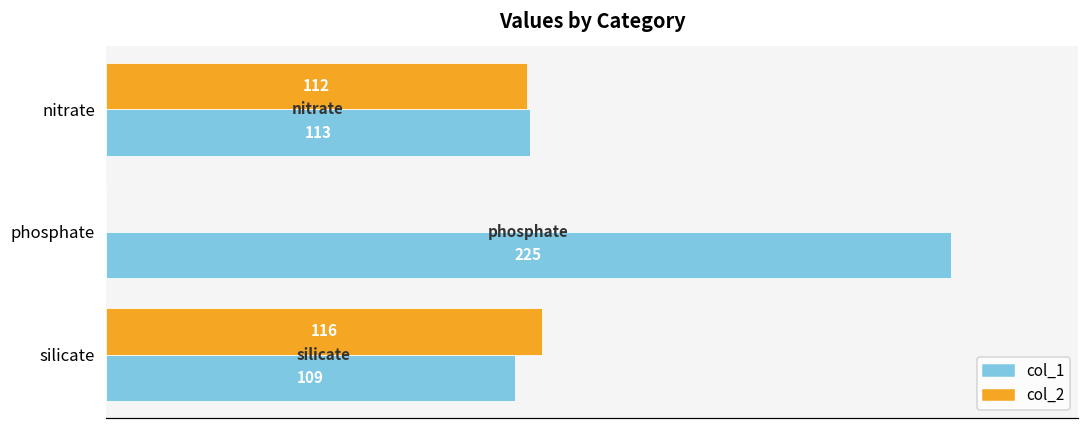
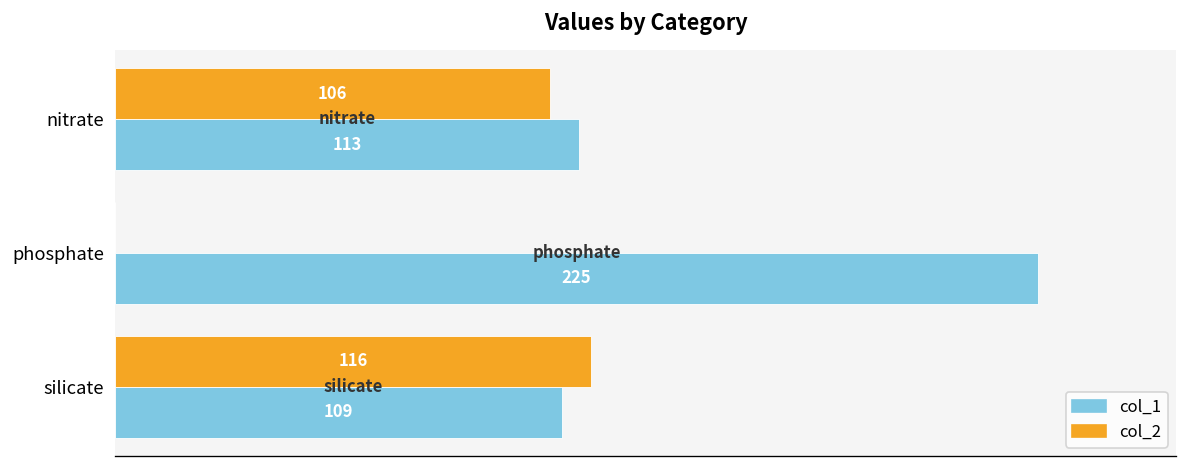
col_2, nitrate: 112 -> 106
